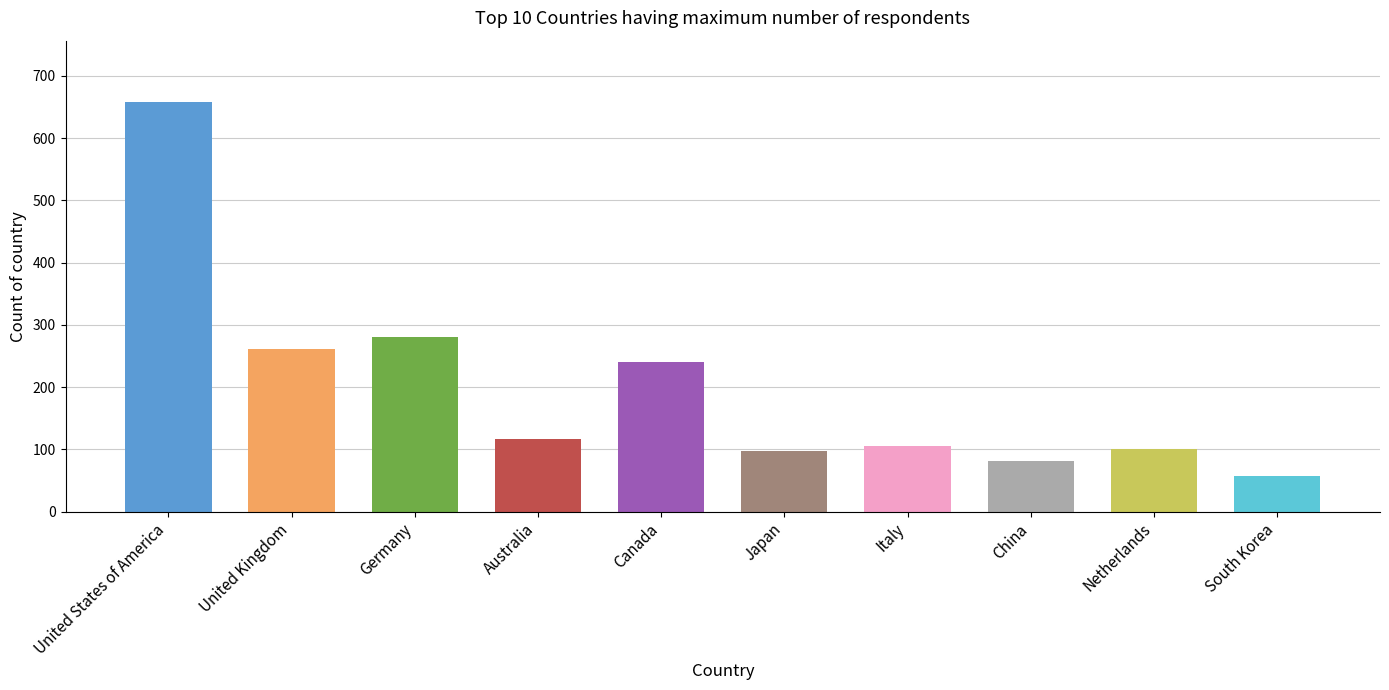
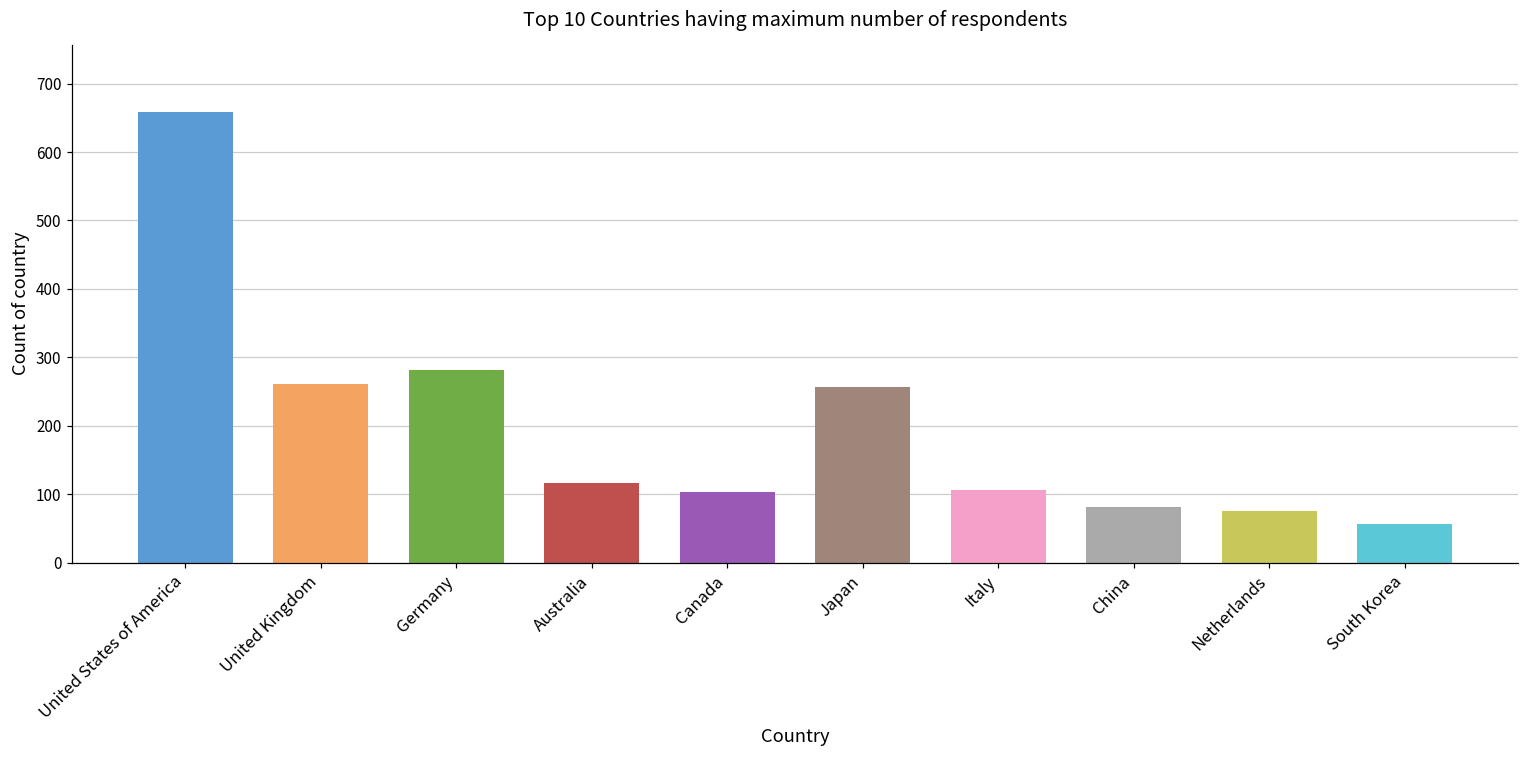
Canada: 240 -> 100
Japan: 100 -> 260
Netherlands: 100 -> 80
